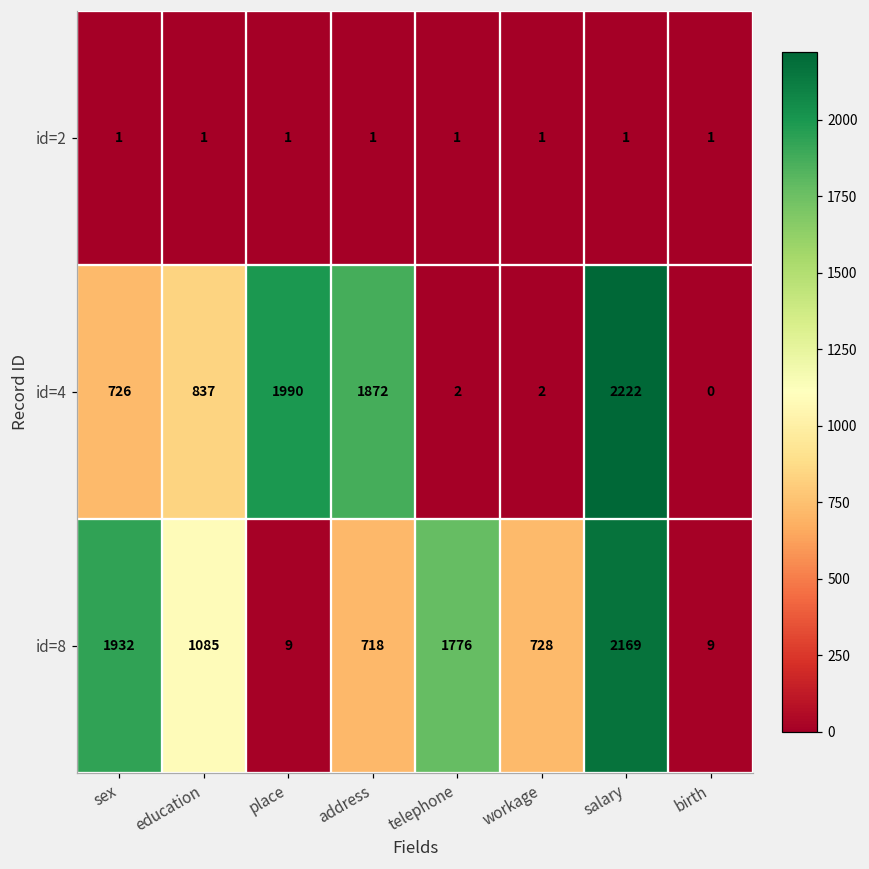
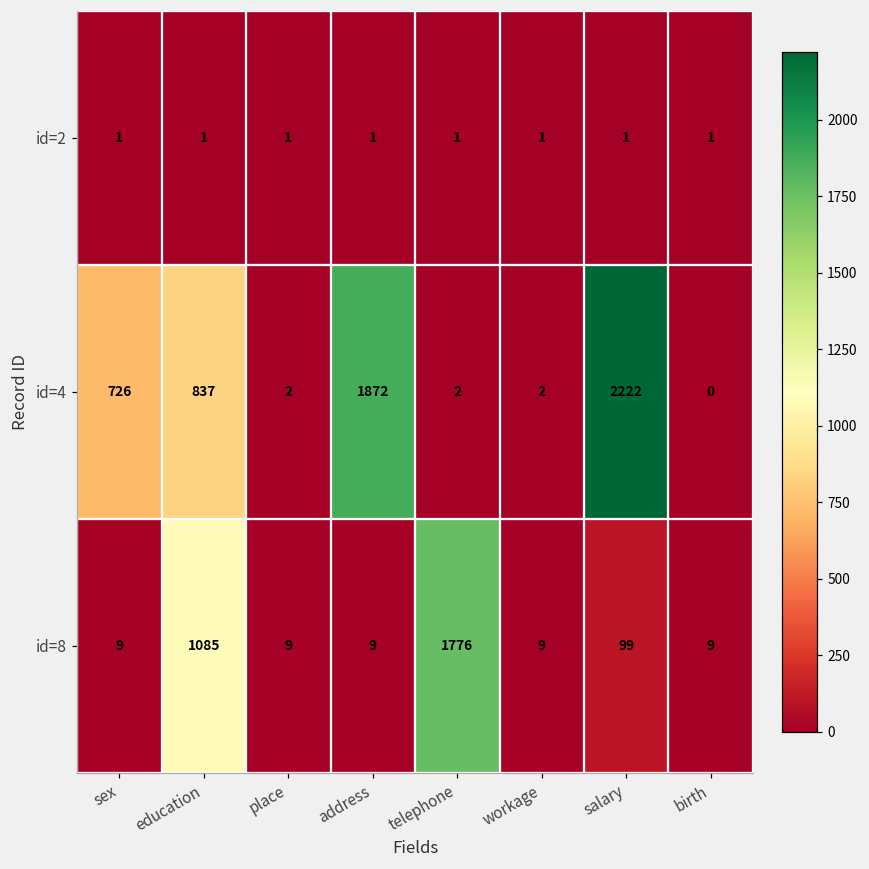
id=4, place: 1990 -> 2
id=8, sex: 1932 -> 9
id=8, address: 718 -> 9
id=8, workage: 728 -> 9
id=8, salary: 2169 -> 99
